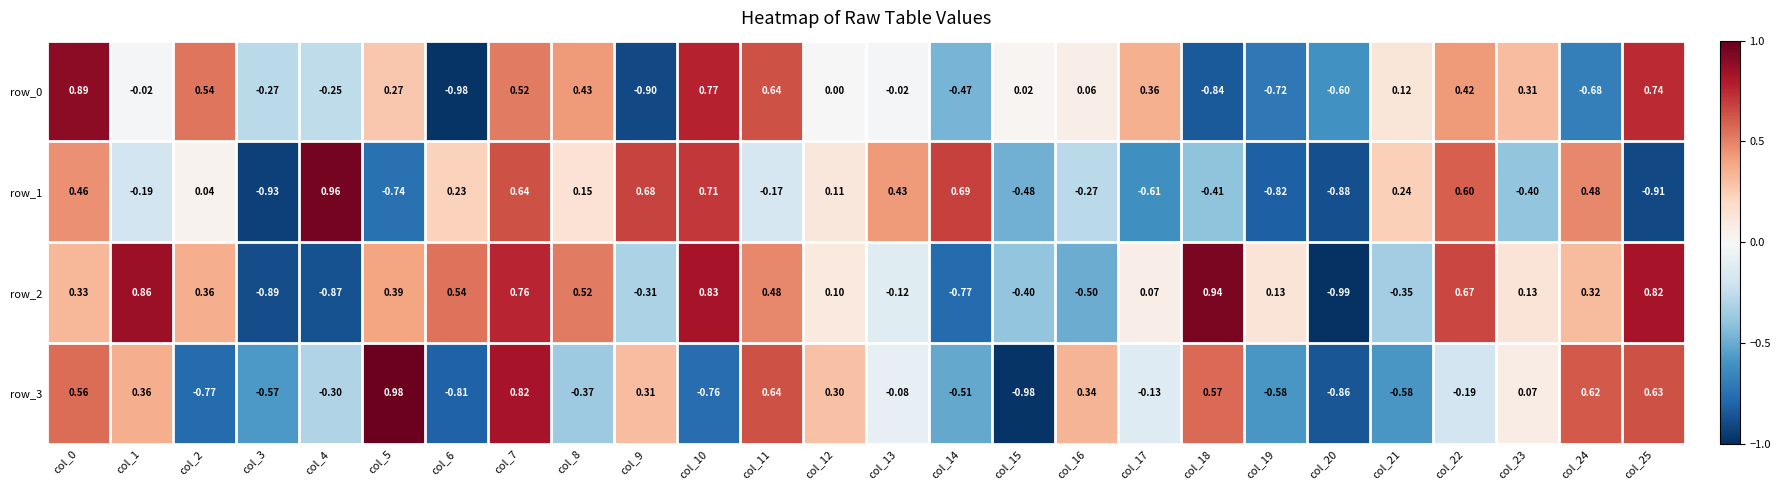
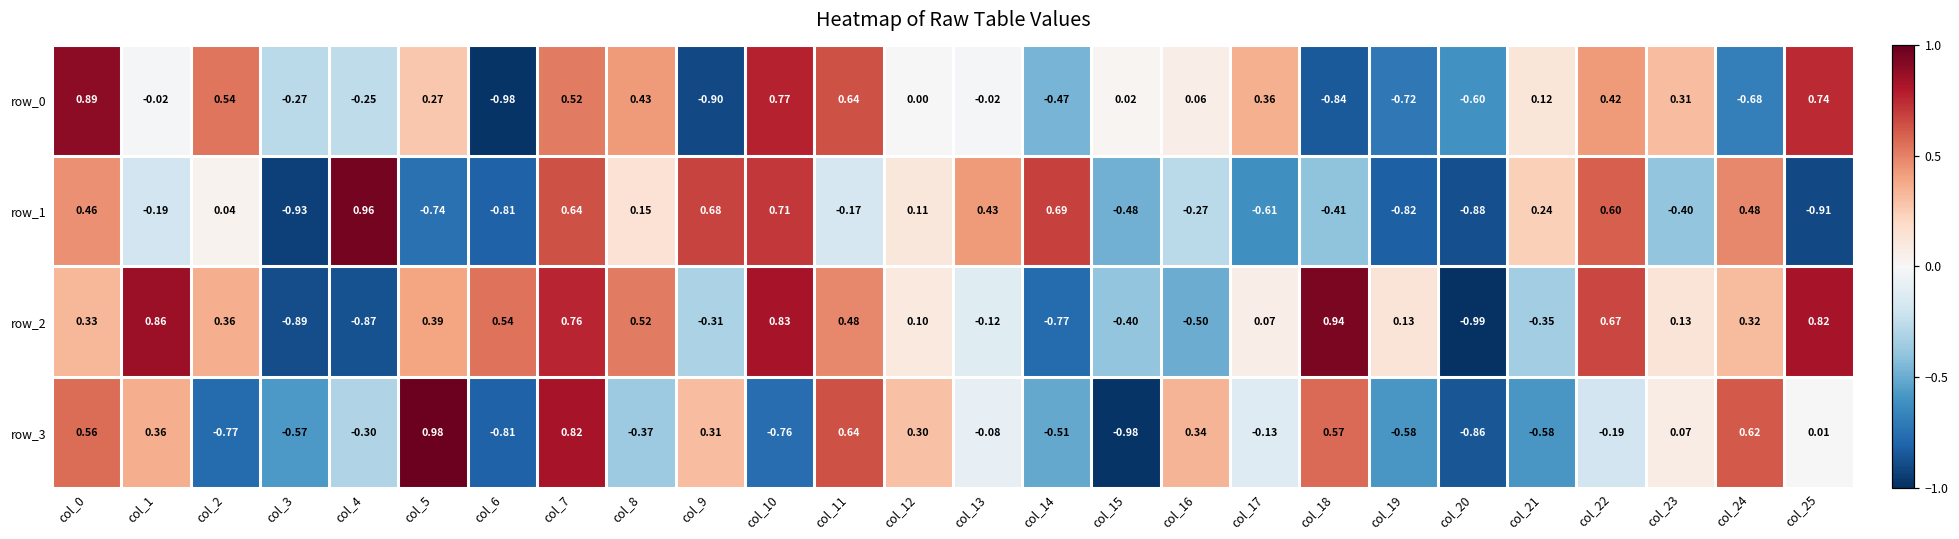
row_1, col_6: 0.23 -> -0.81
row_3, col_25: 0.63 -> 0.01
